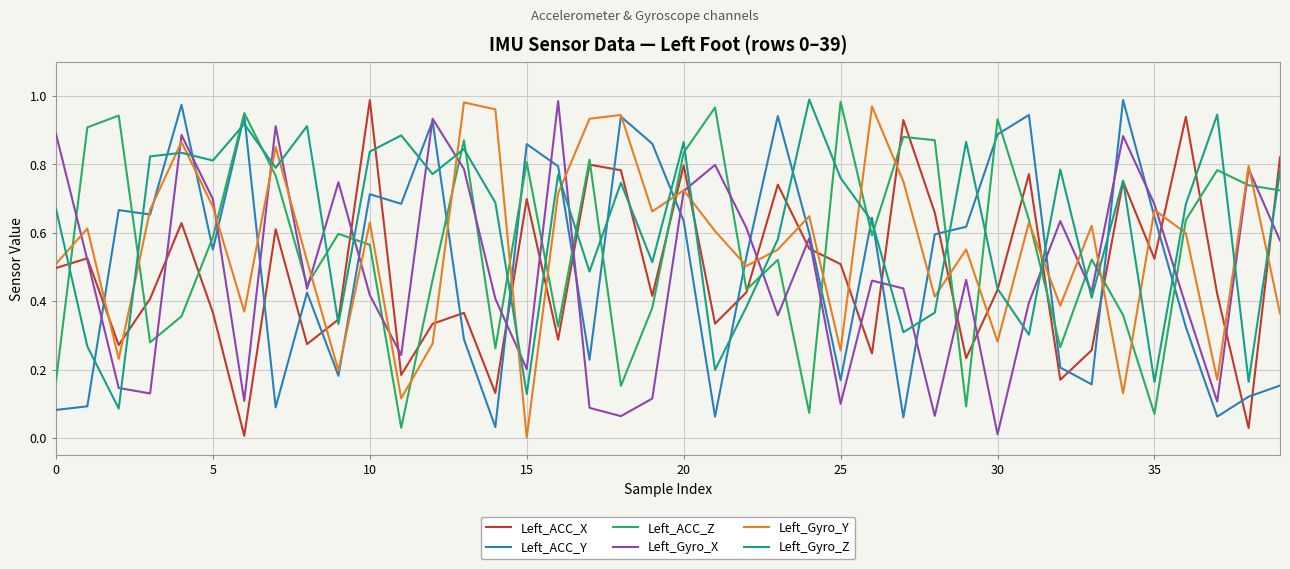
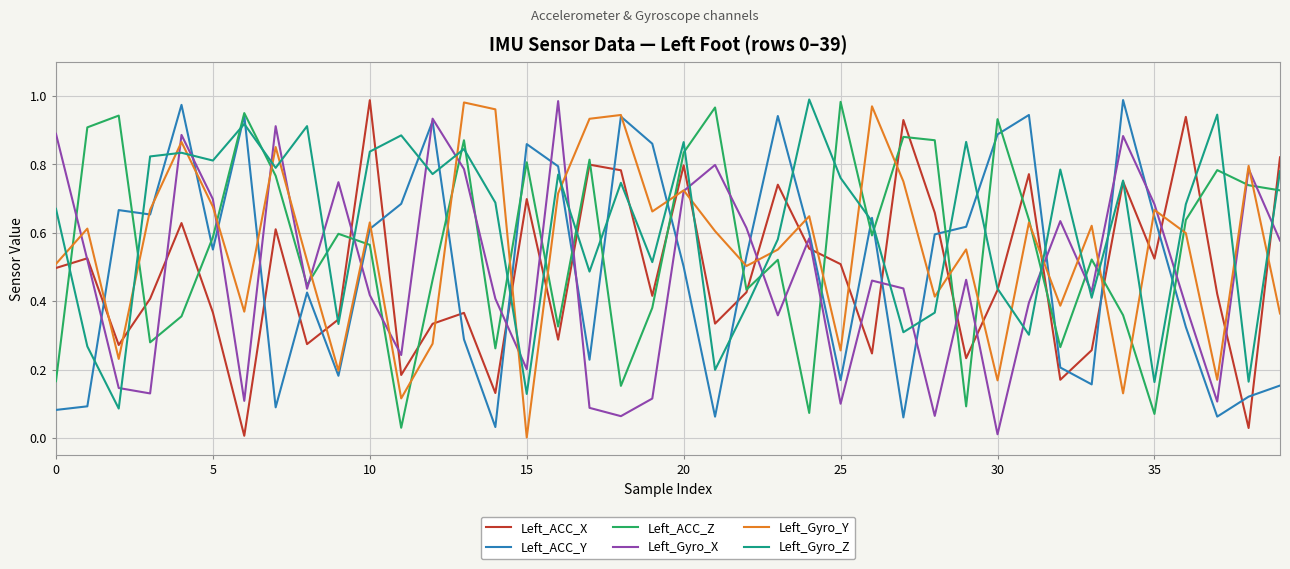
Left_ACC_Y, 10: 0.71 -> 0.61
Left_ACC_Y, 20: 0.63 -> 0.50
Left_Gyro_Y, 30: 0.28 -> 0.17
